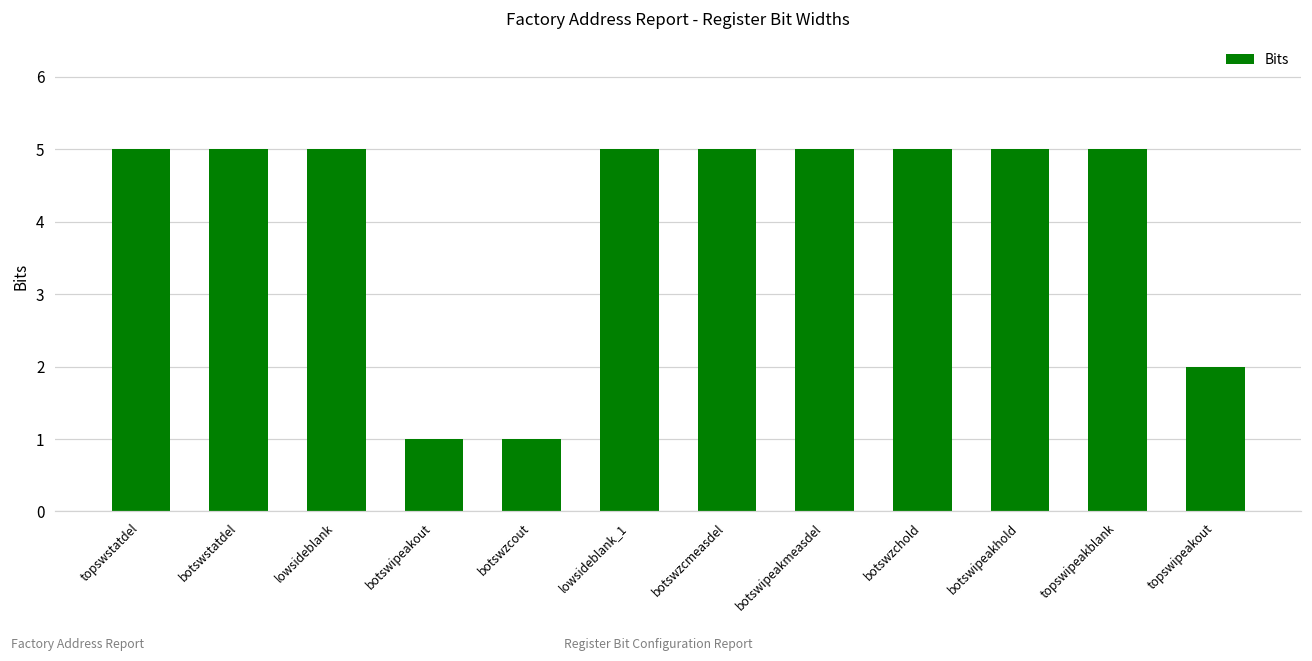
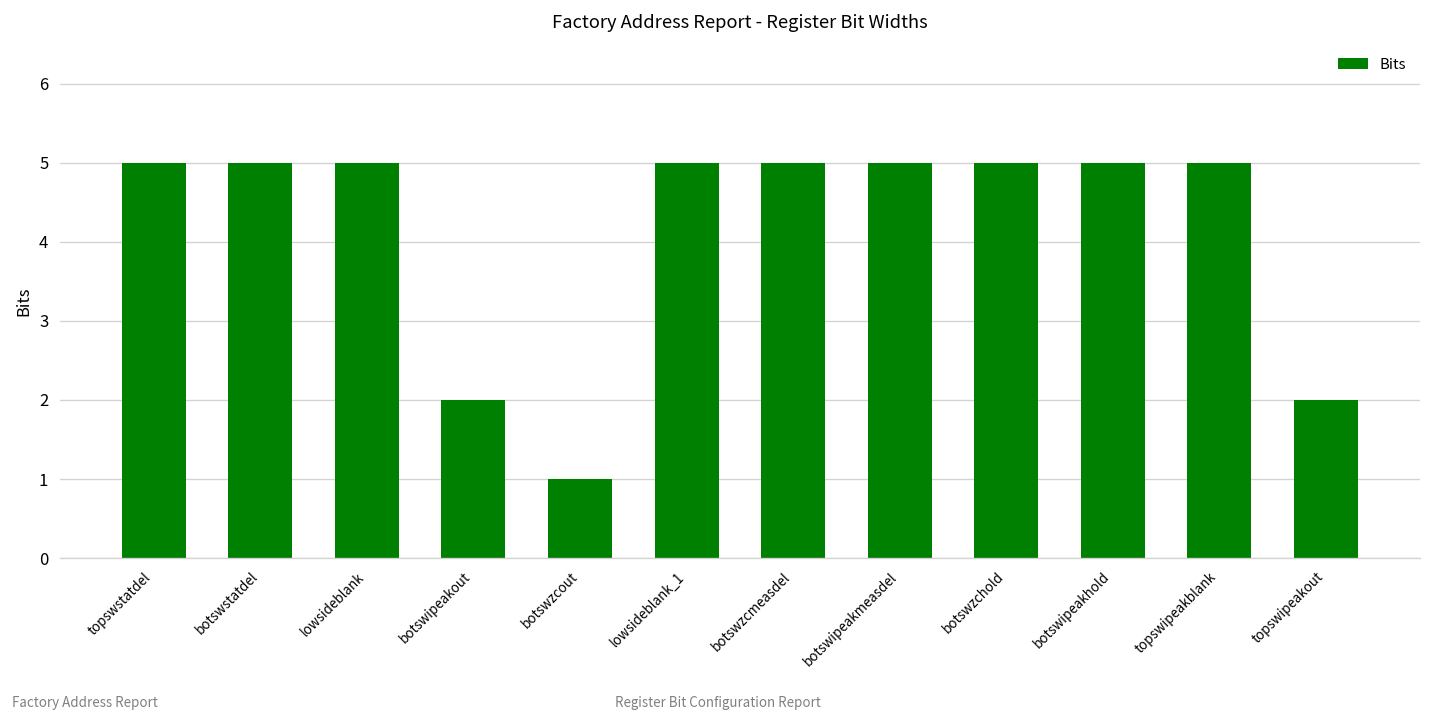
botswipeakout: 1 -> 2
